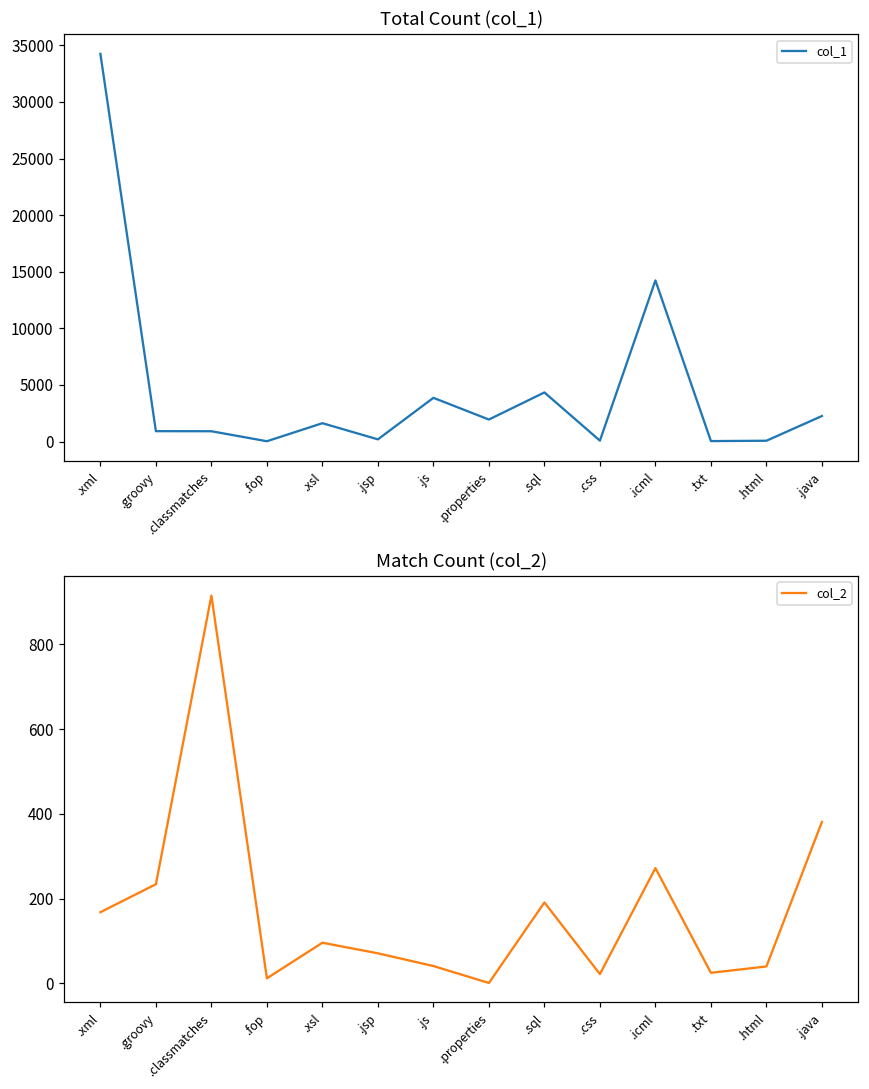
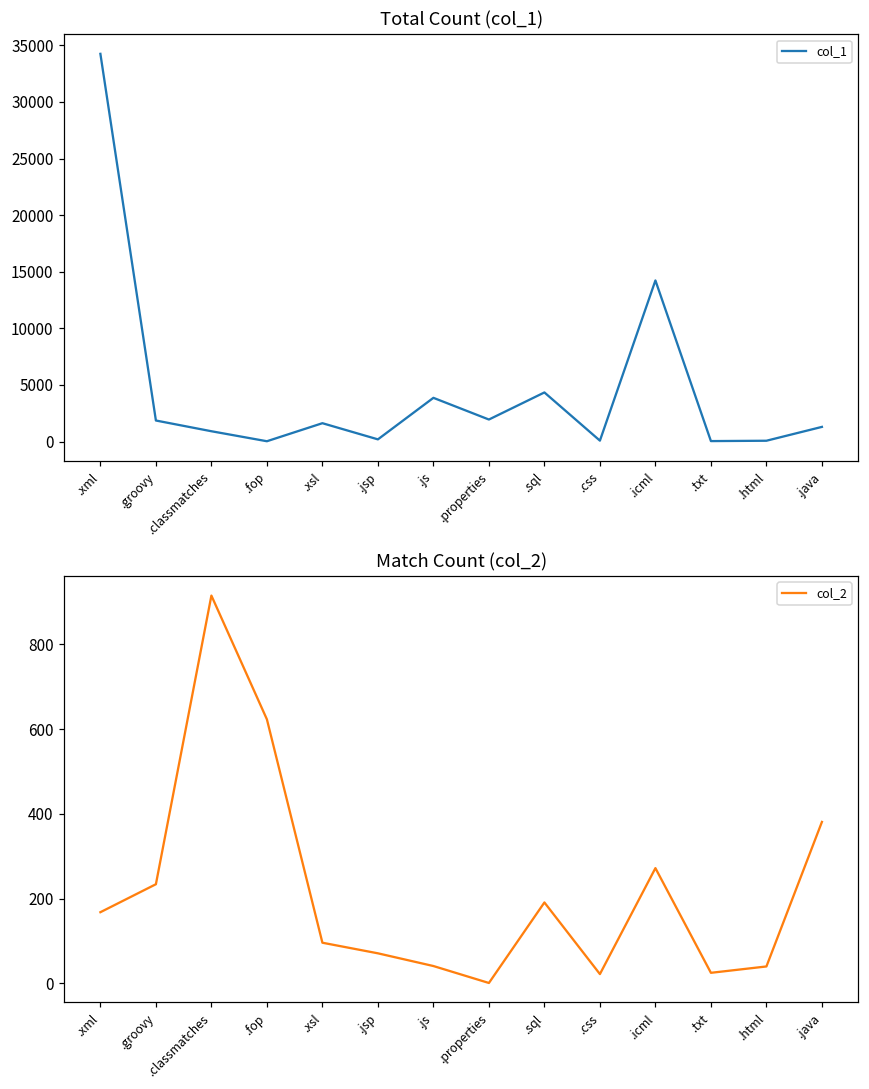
Total Count (col_1), .groovy: 900 -> 1900
Total Count (col_1), .java: 2300 -> 1300
Match Count (col_2), .fop: 10 -> 620
